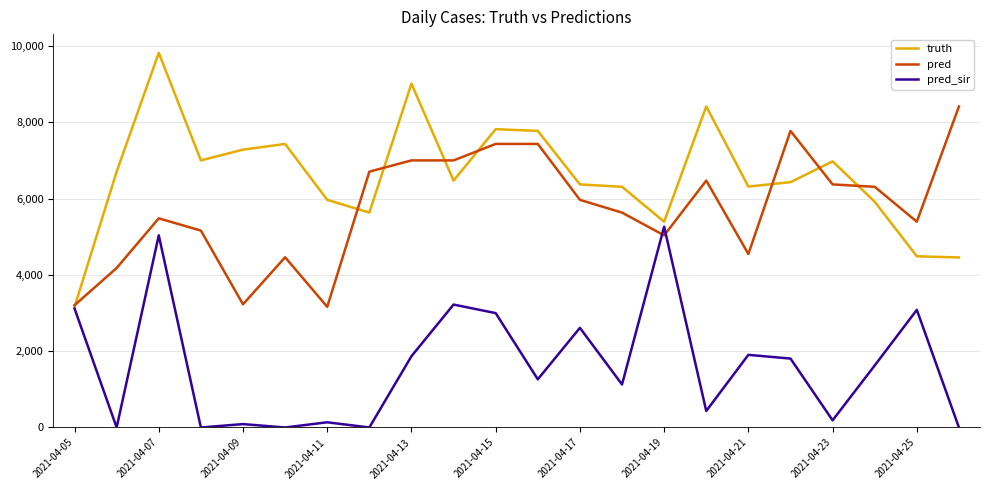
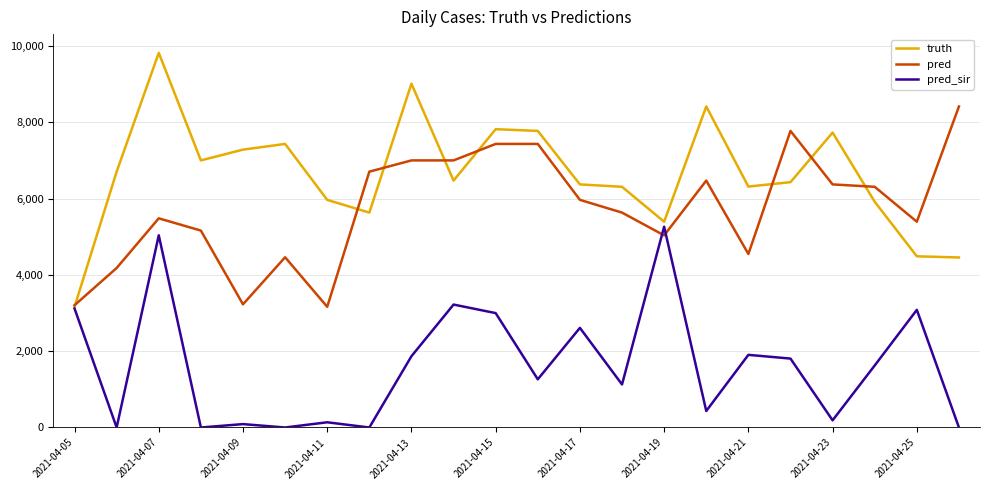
truth, 2021-04-23: 7,000 -> 7,700
